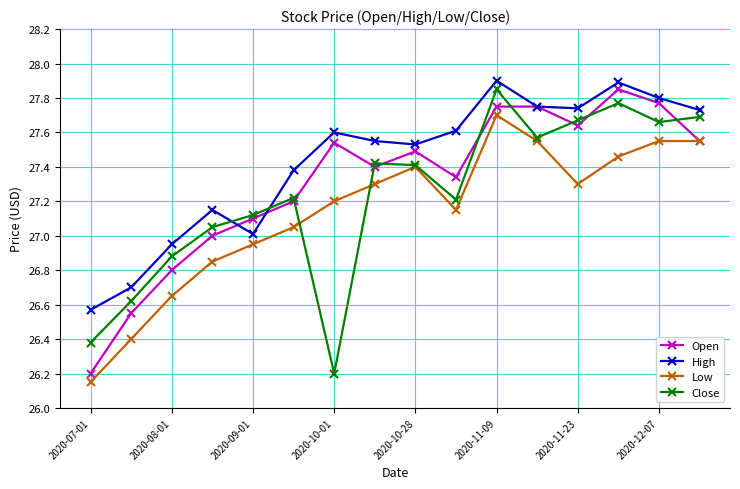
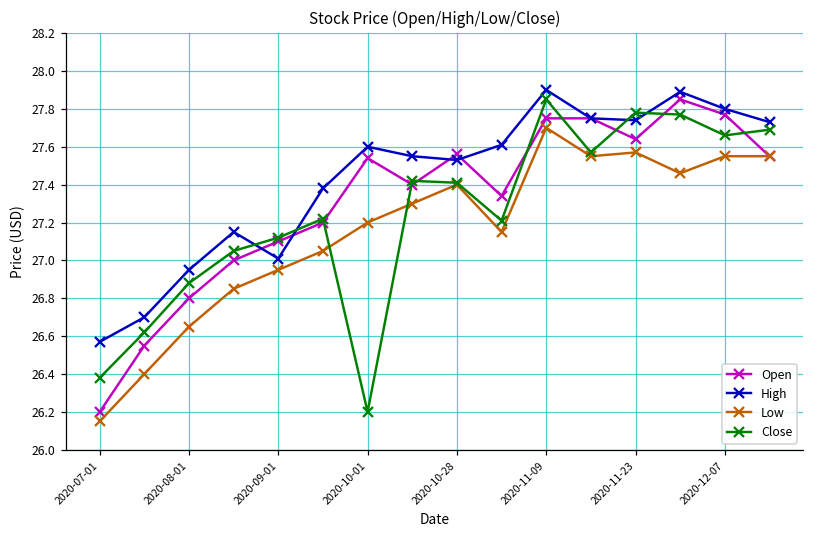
Open, 2020-10-28: 27.49 -> 27.56
Low, 2020-11-23: 27.30 -> 27.57
Close, 2020-11-23: 27.67 -> 27.78
